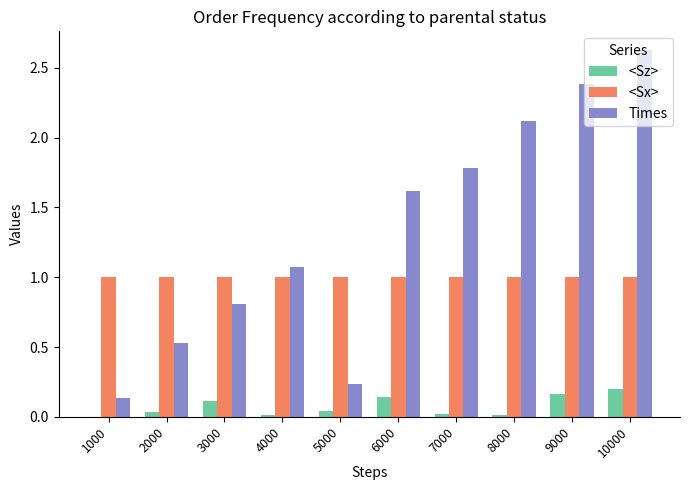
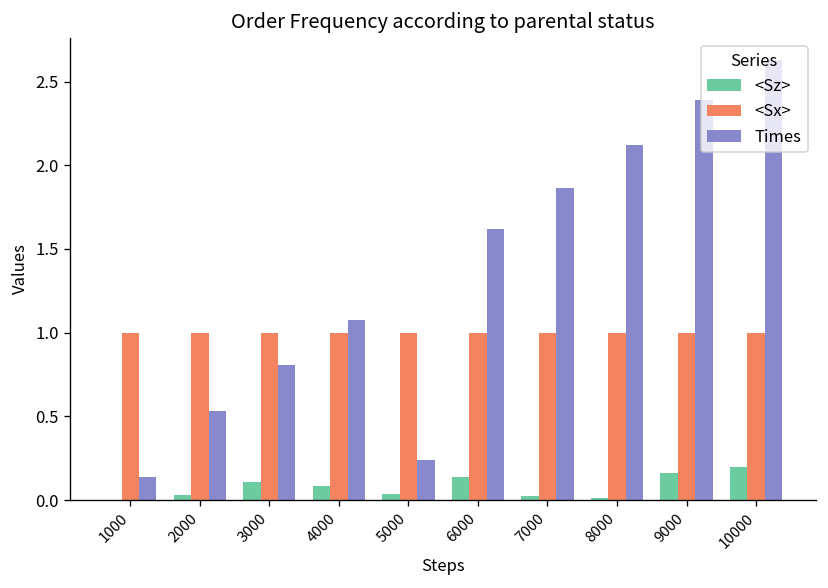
<Sz>, 4000: 0.02 -> 0.08
Times, 7000: 1.78 -> 1.86
